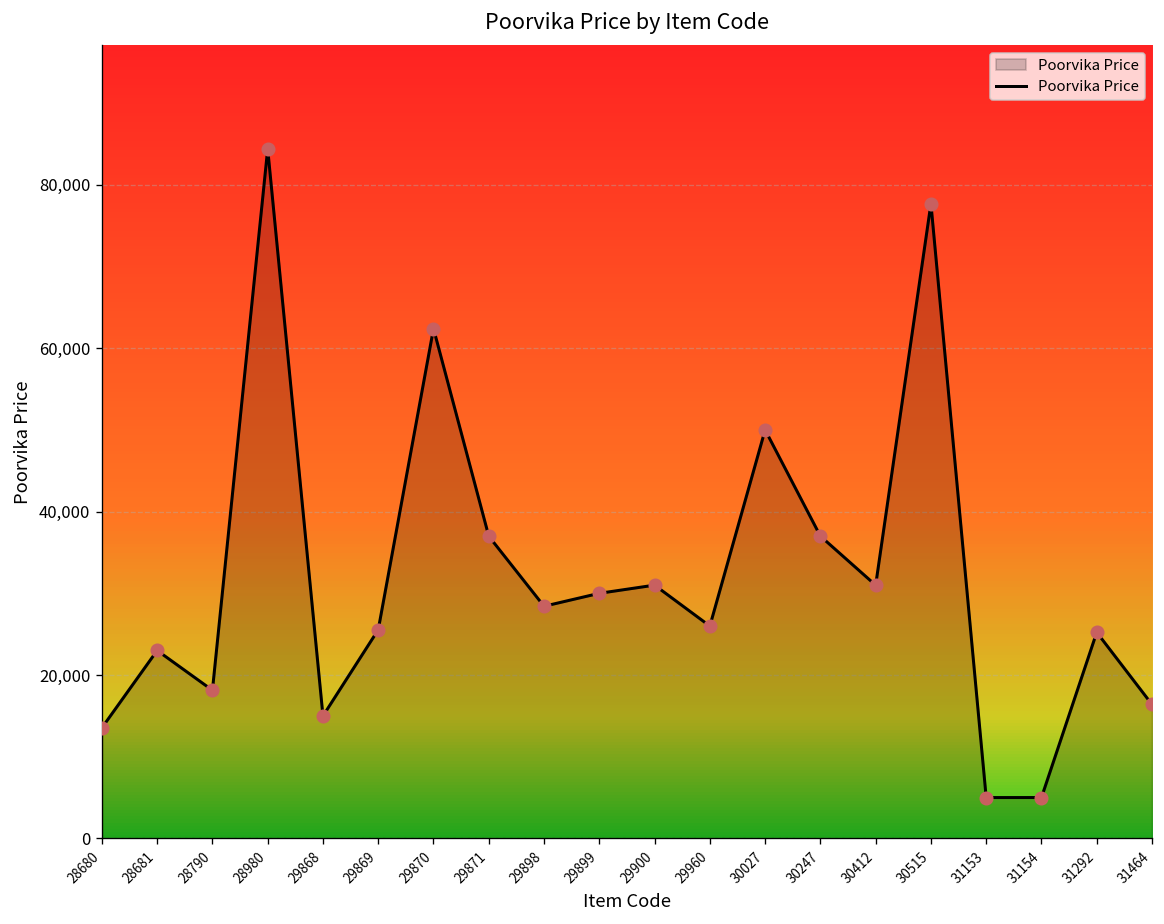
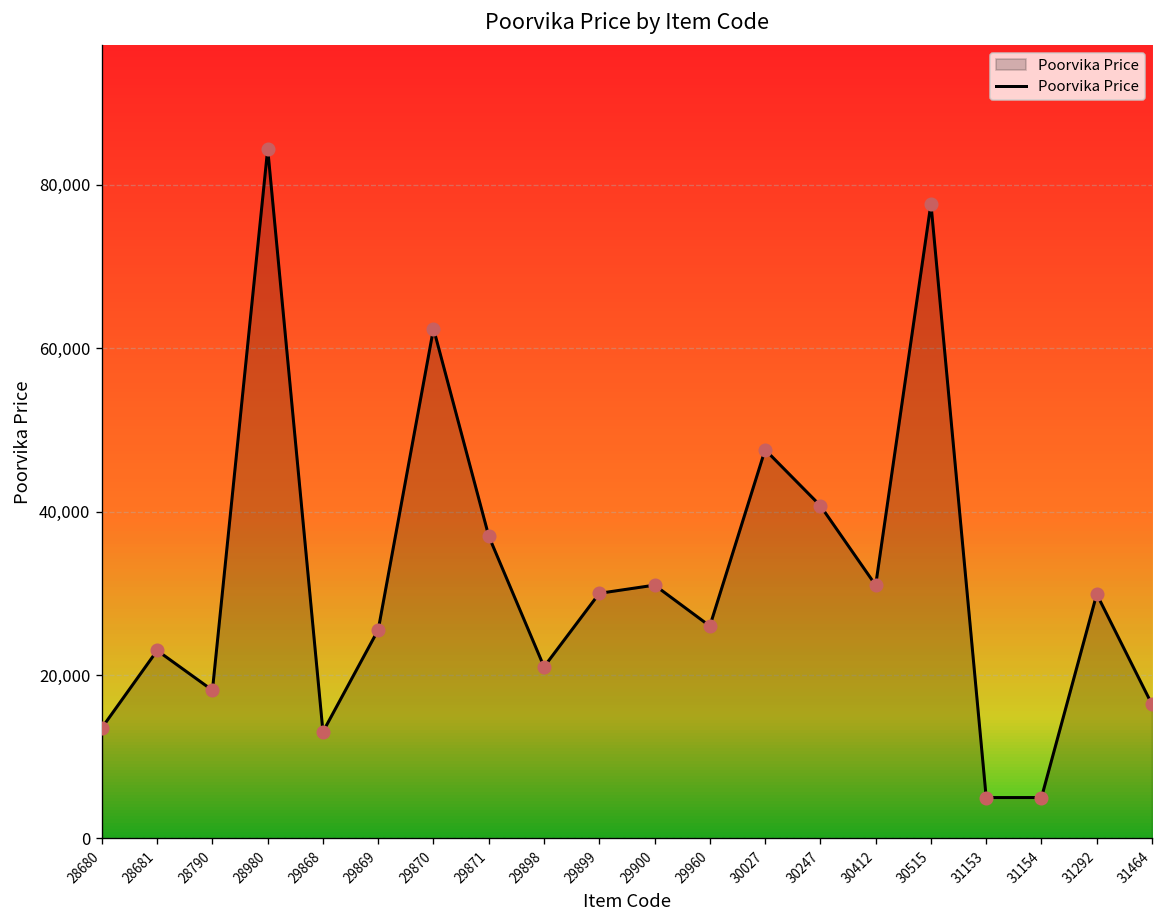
29868: 15,000 -> 13,000
29898: 28,000 -> 21,000
30027: 50,000 -> 48,000
30247: 37,000 -> 41,000
31292: 25,000 -> 30,000
